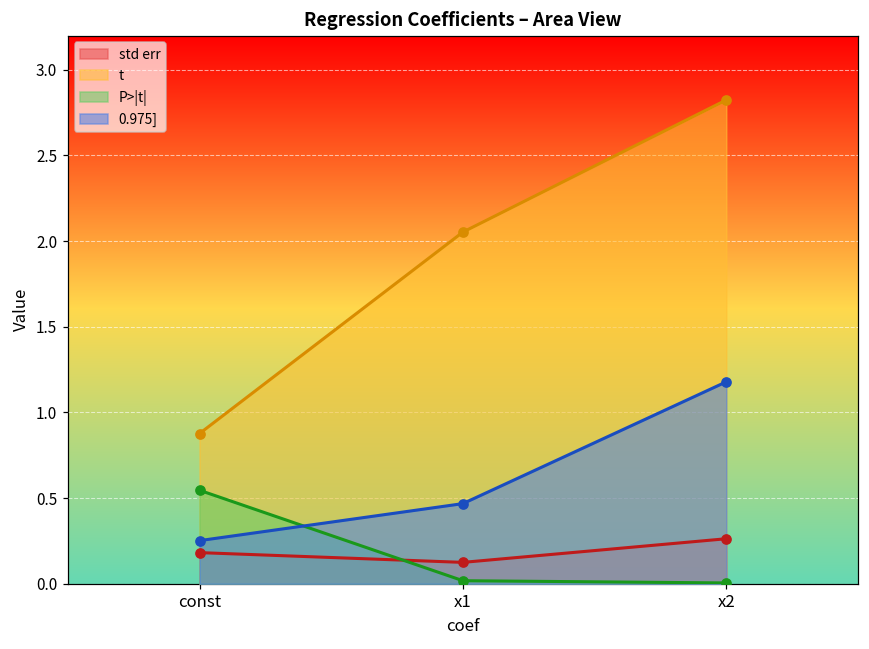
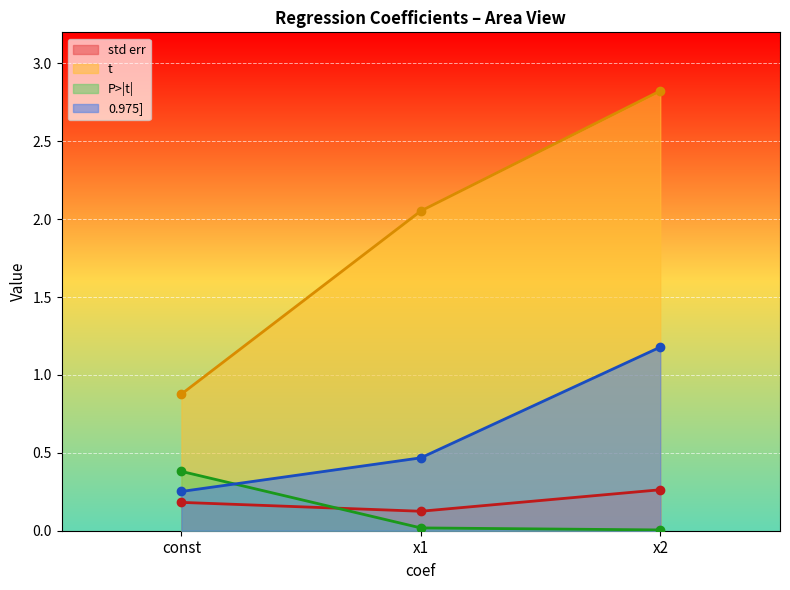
P>|t|, const: 0.55 -> 0.38
